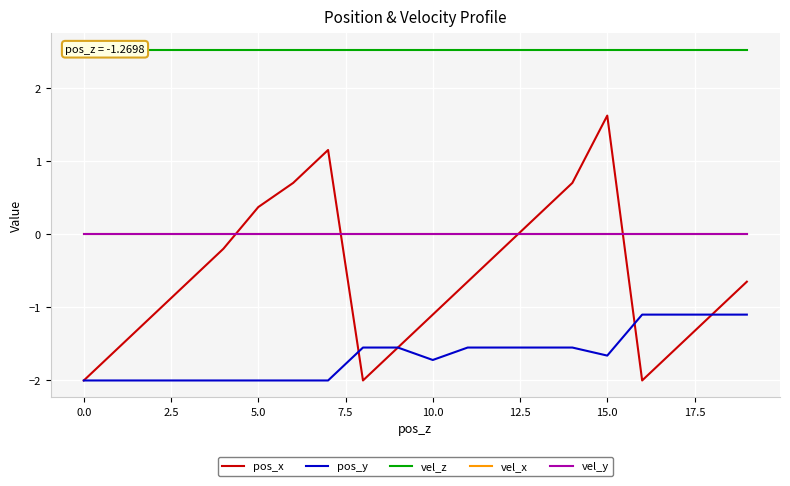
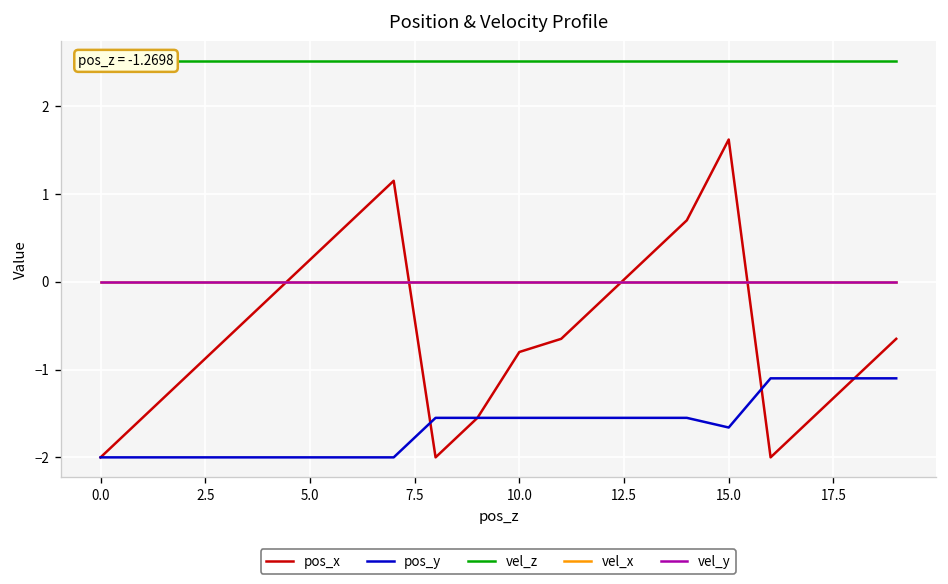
pos_x, 5.0: 0.4 -> 0.3
pos_x, 10.0: -1.1 -> -0.8
pos_y, 10.0: -1.7 -> -1.6
